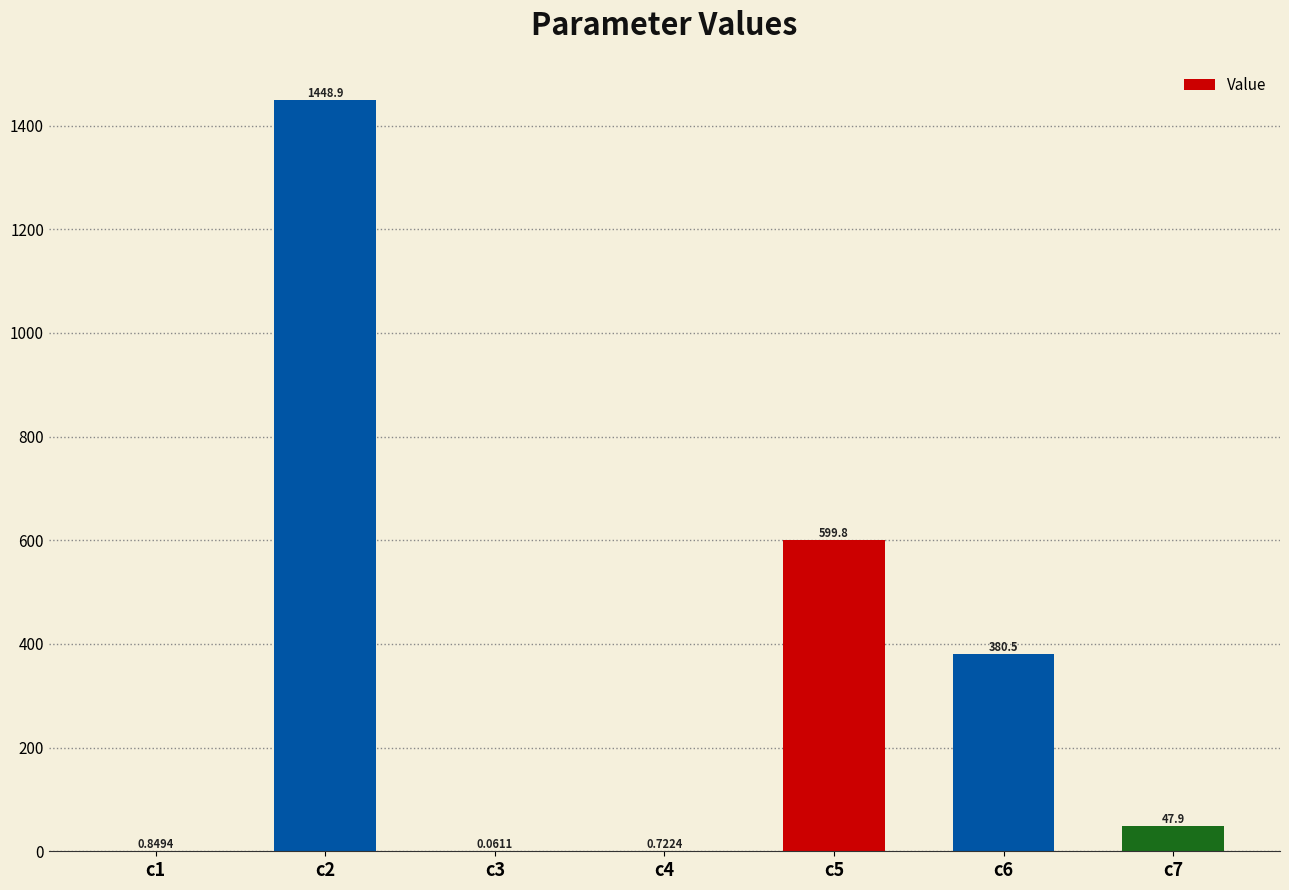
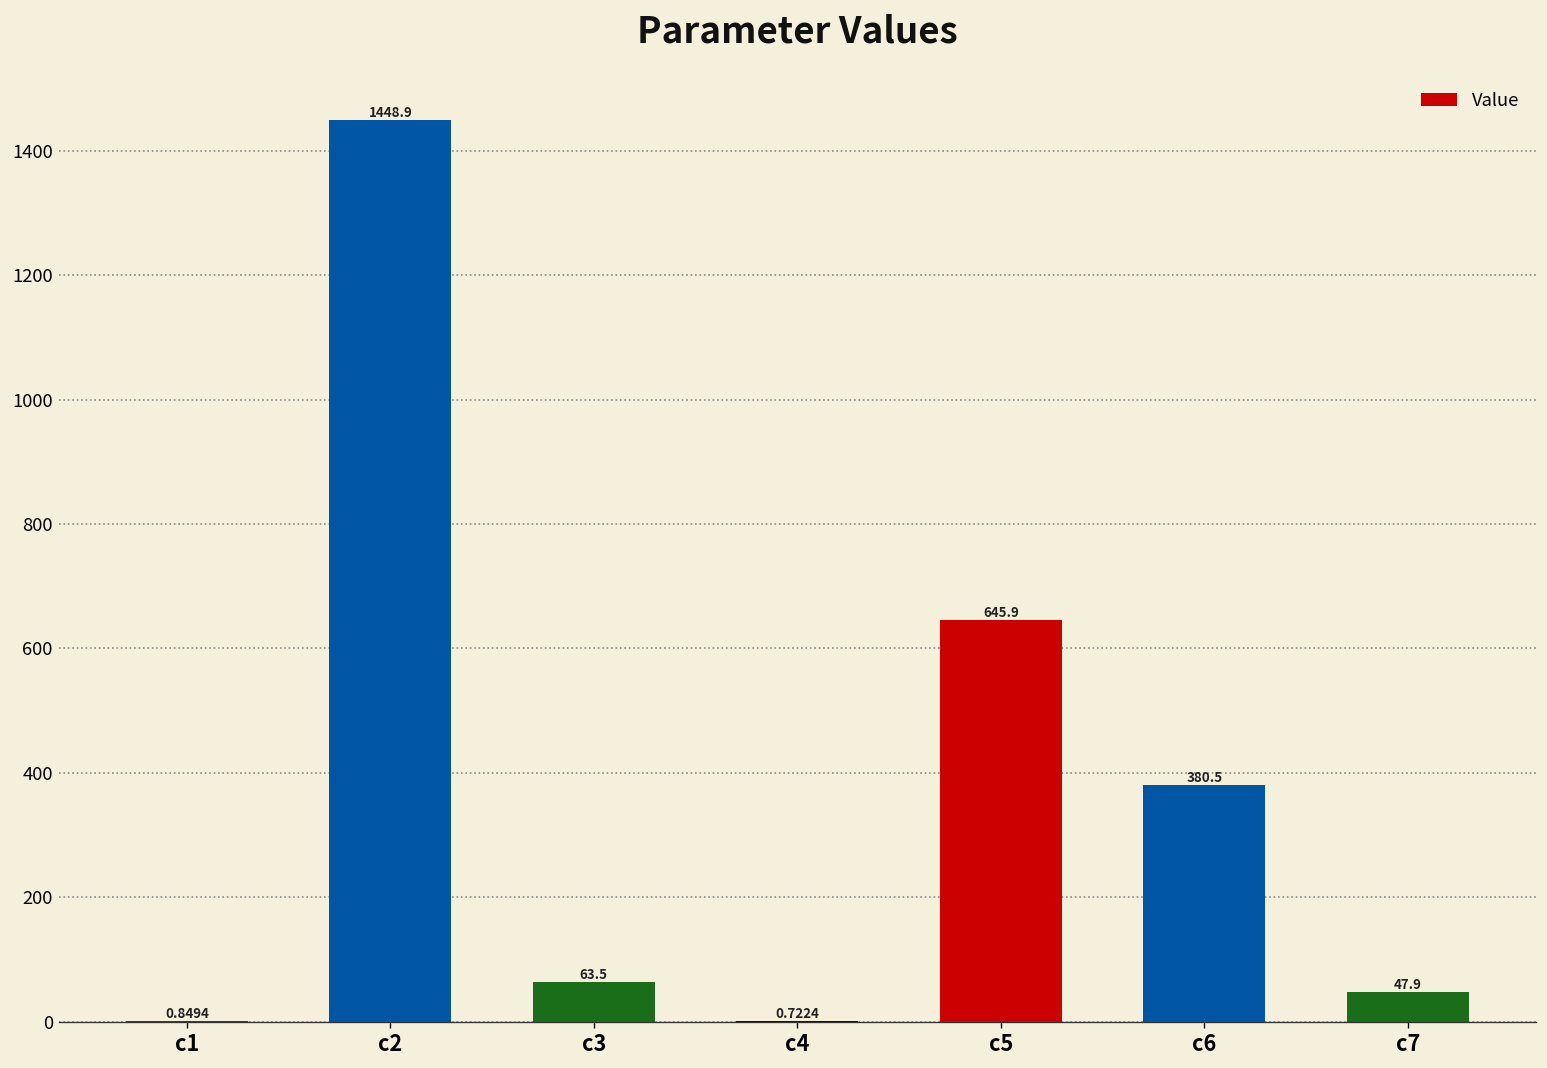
c3: 0.0611 -> 63.5
c5: 599.8 -> 645.9
